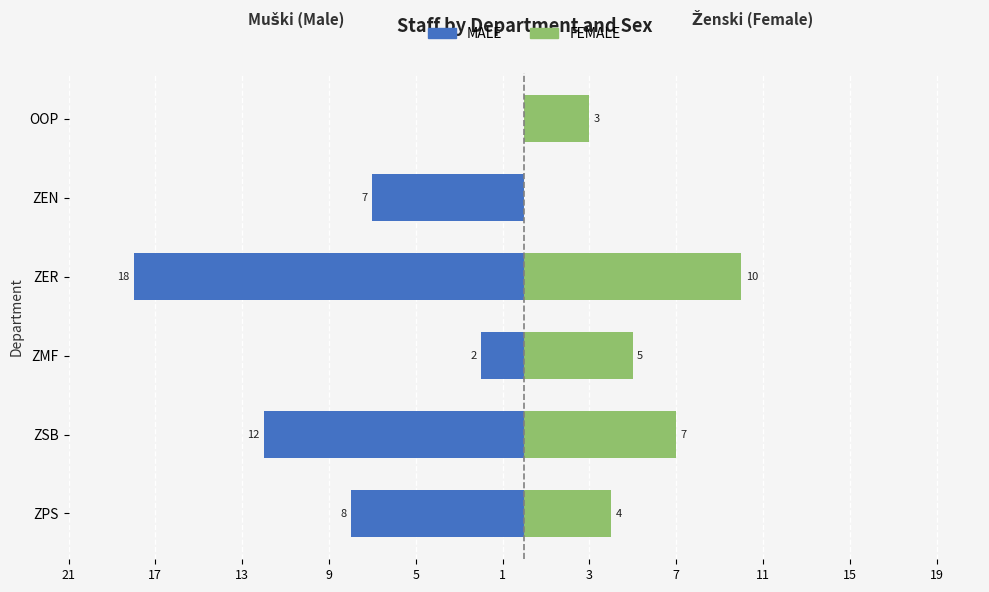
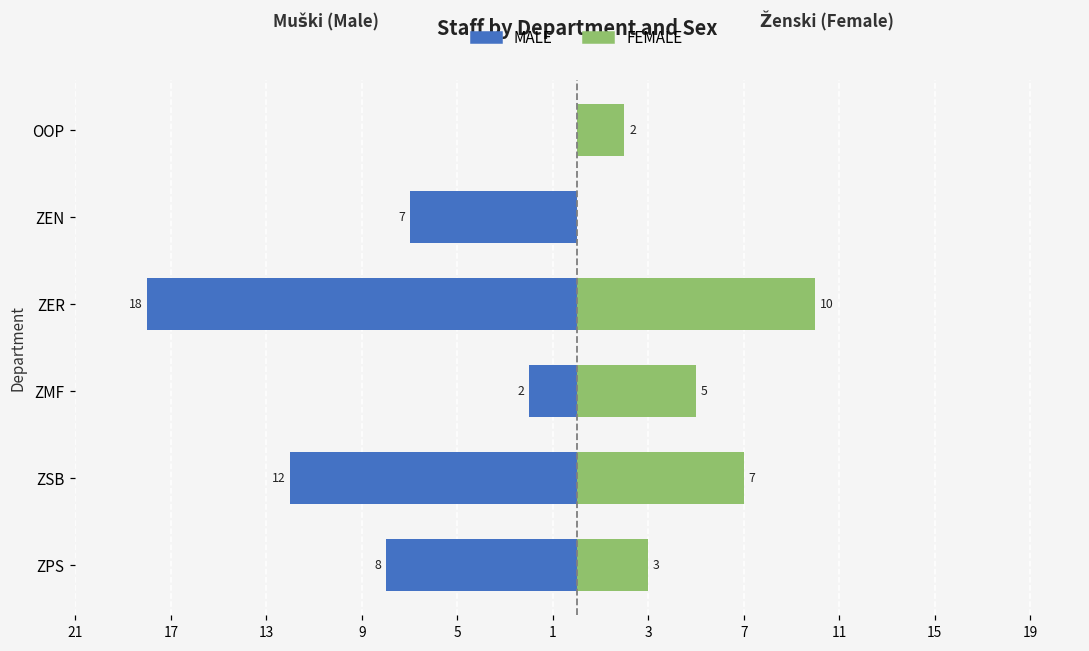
FEMALE, OOP: 3 -> 2
FEMALE, ZPS: 4 -> 3
